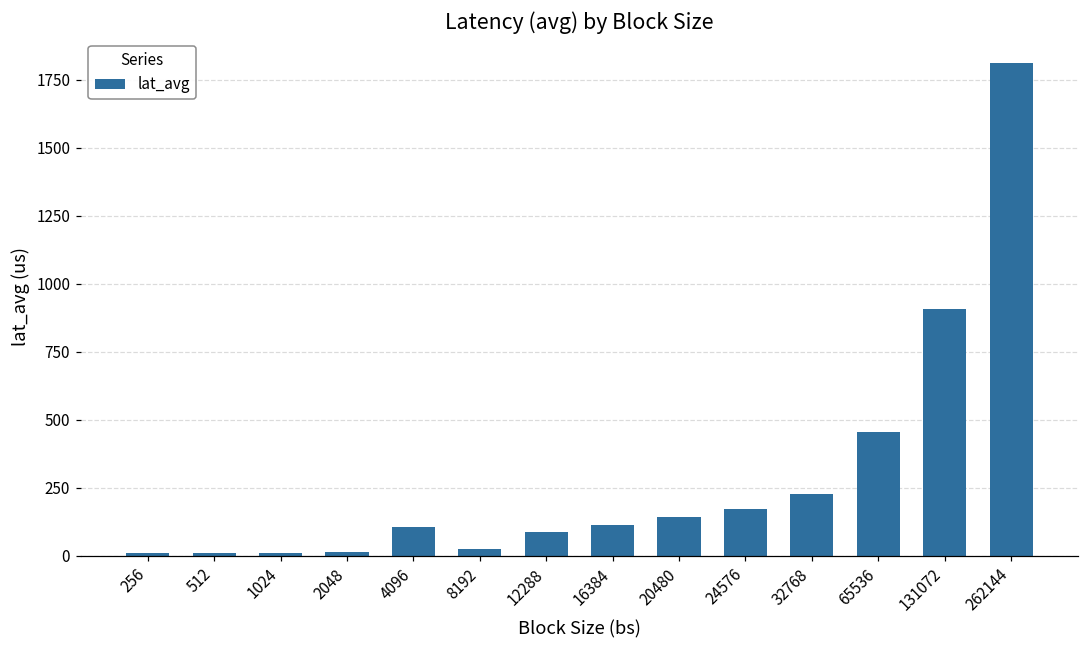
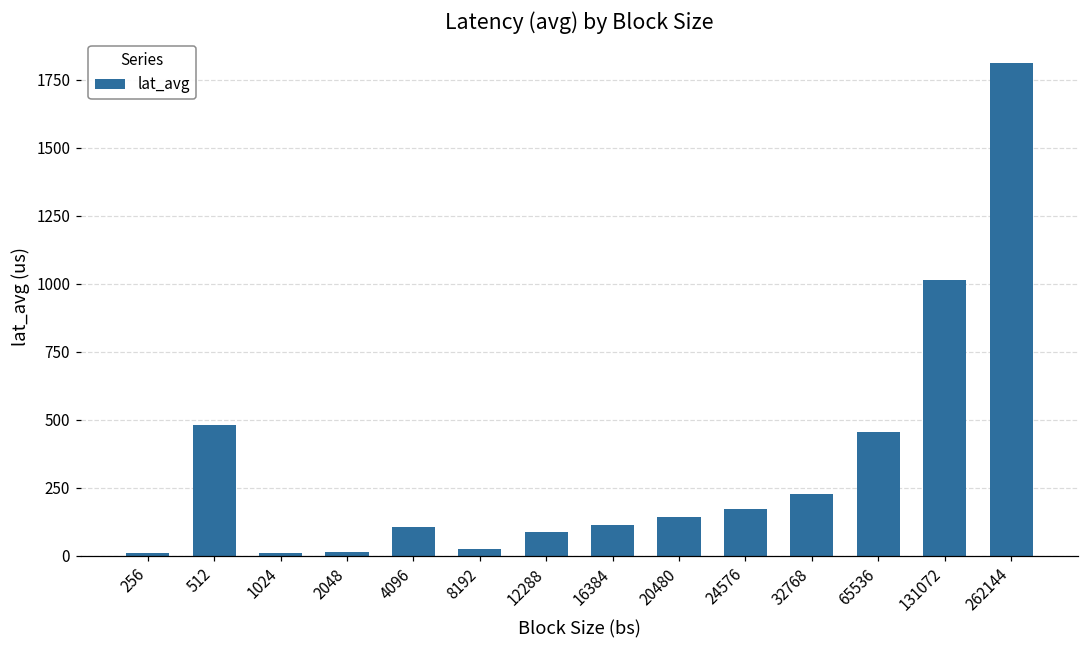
512: 10 -> 480
131072: 910 -> 1010
